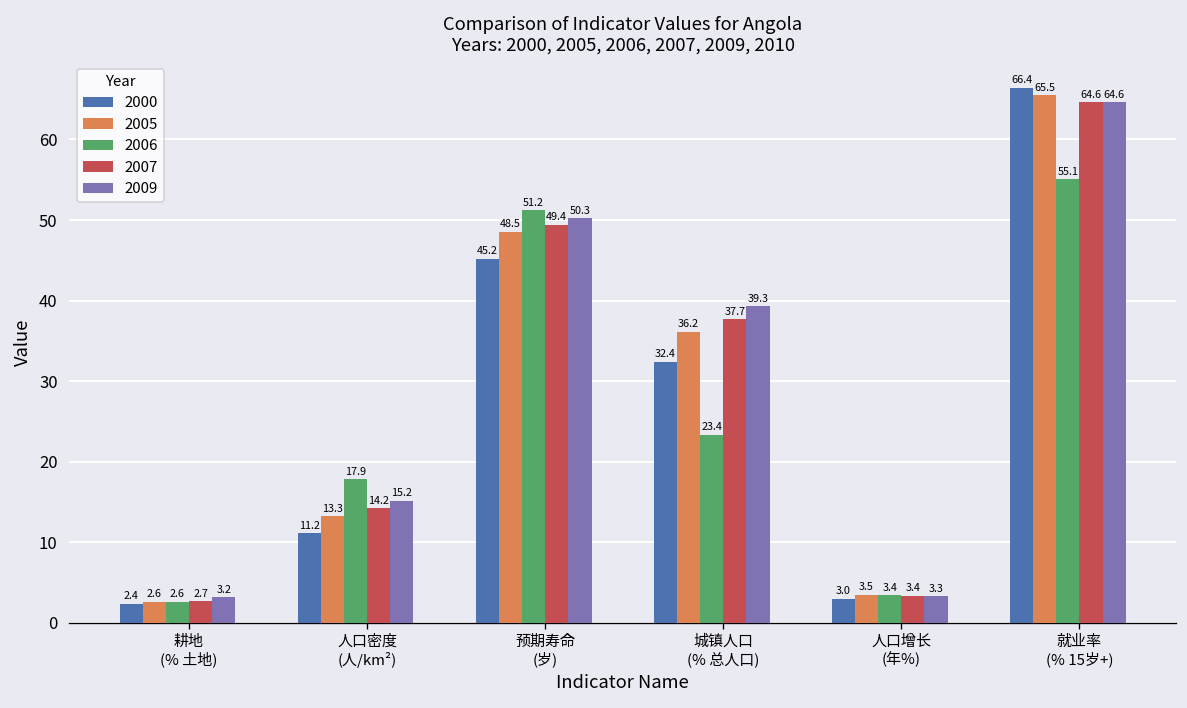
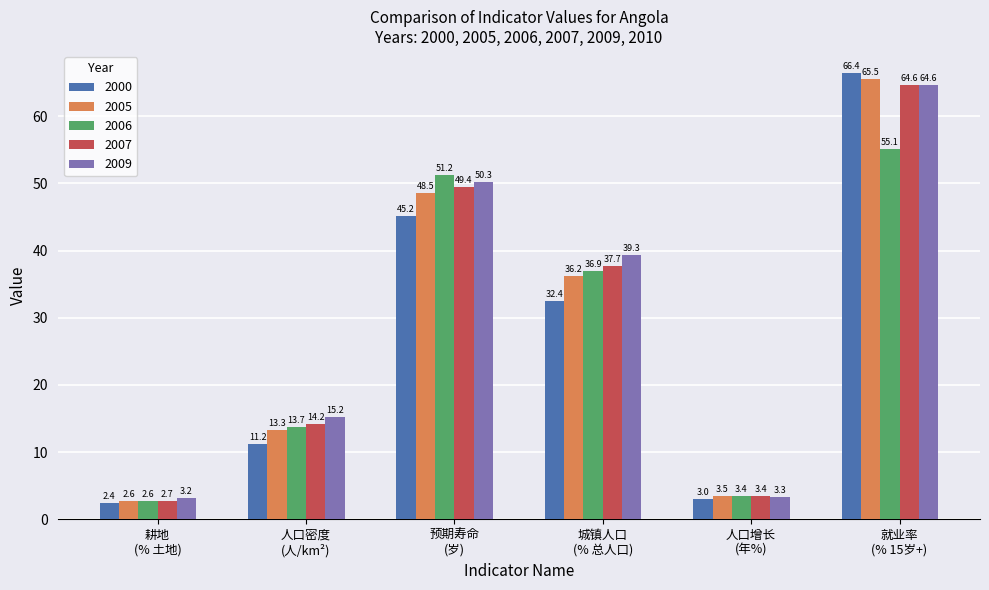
2006, 人口密度 (人/km²): 17.9 -> 13.7
2006, 城镇人口 (% 总人口): 23.4 -> 36.9
